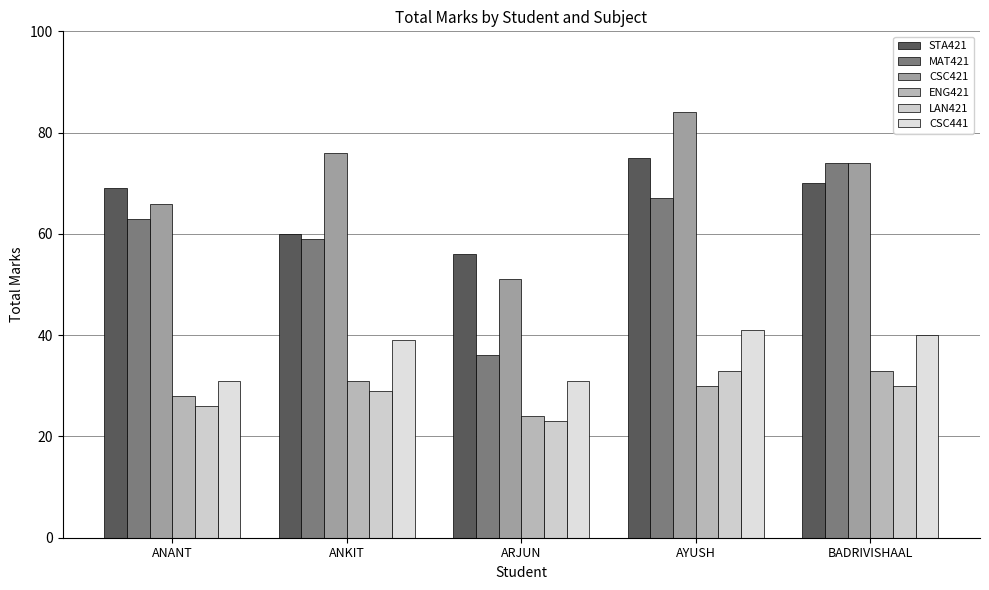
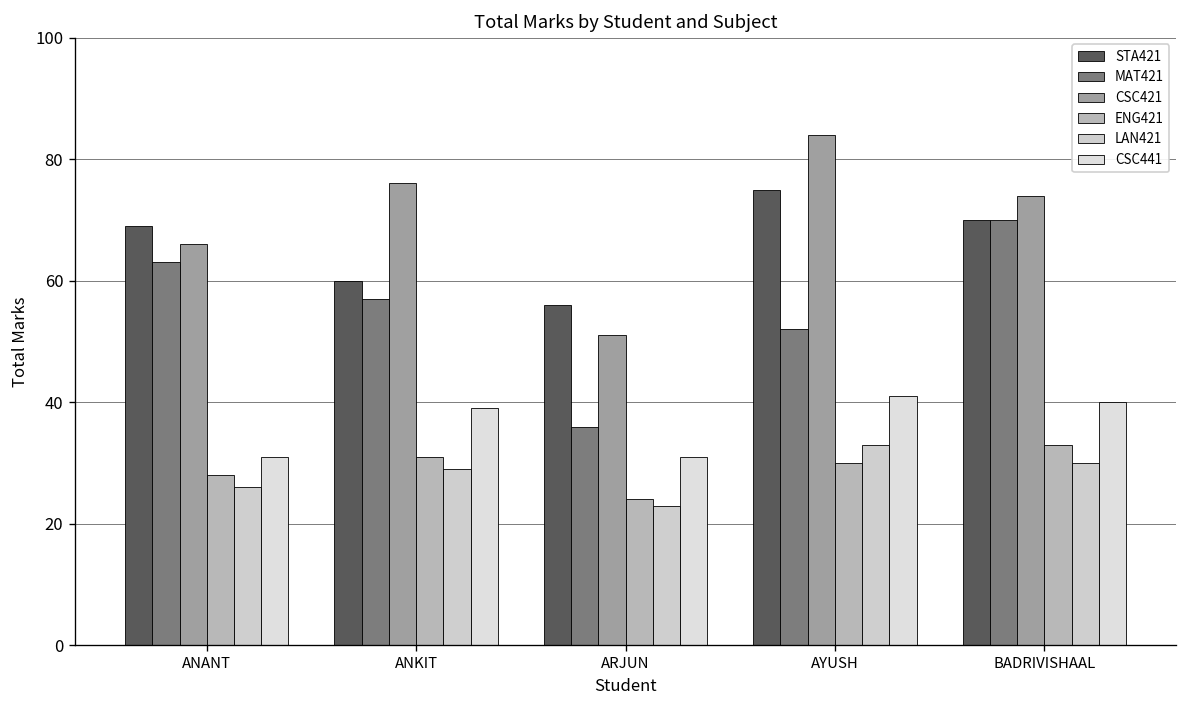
MAT421, ANKIT: 59 -> 57
MAT421, AYUSH: 67 -> 52
MAT421, BADRIVISHAAL: 74 -> 70
